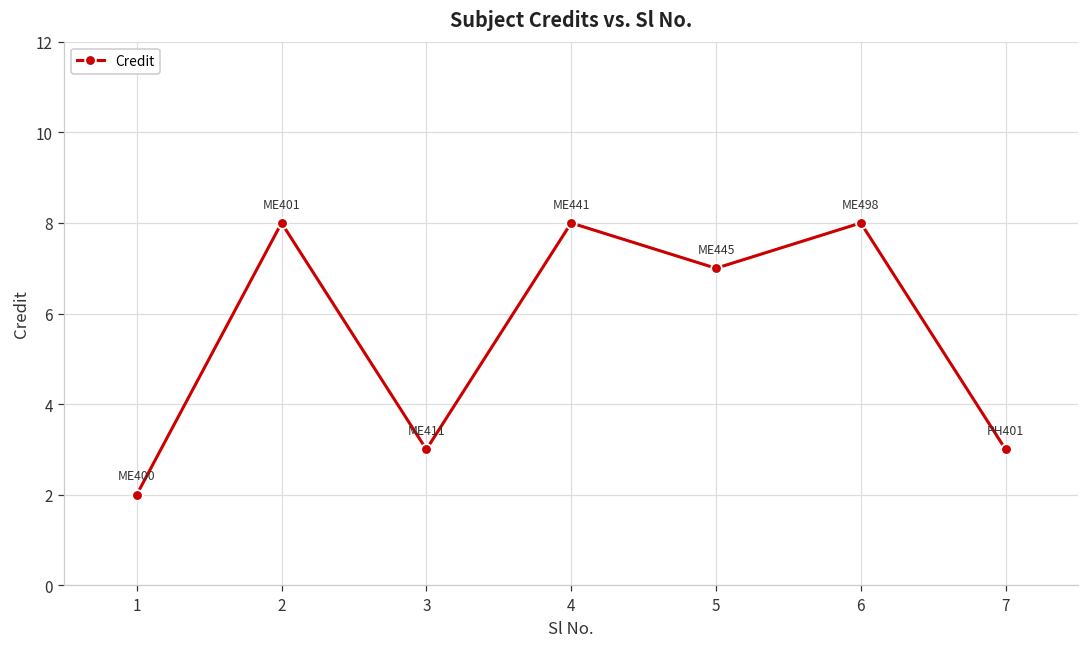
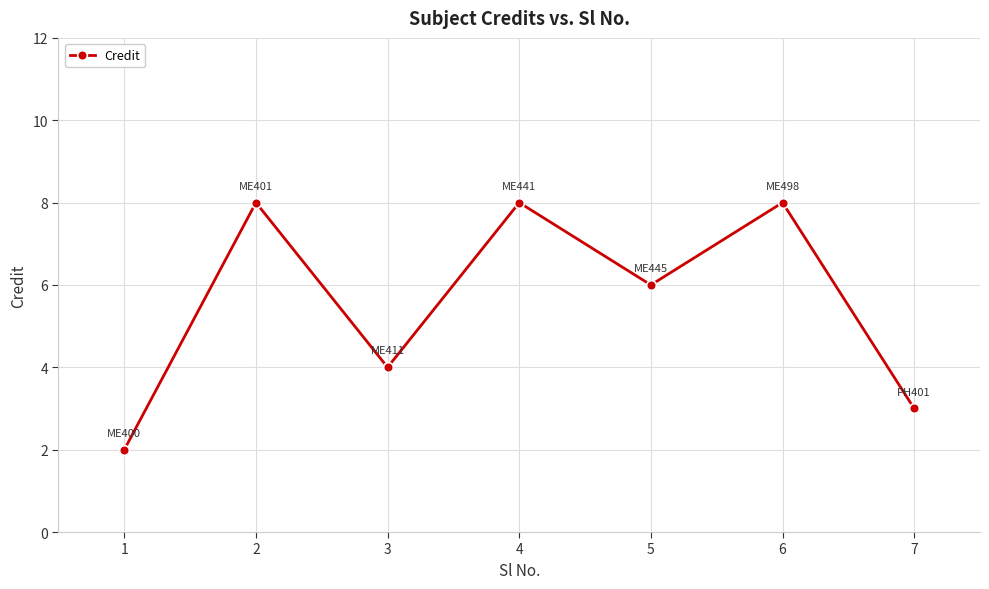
3: 3 -> 4
5: 7 -> 6
